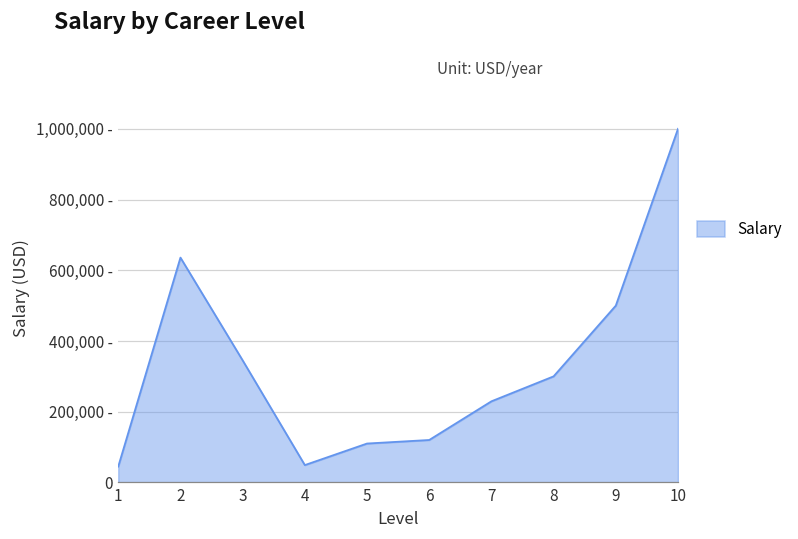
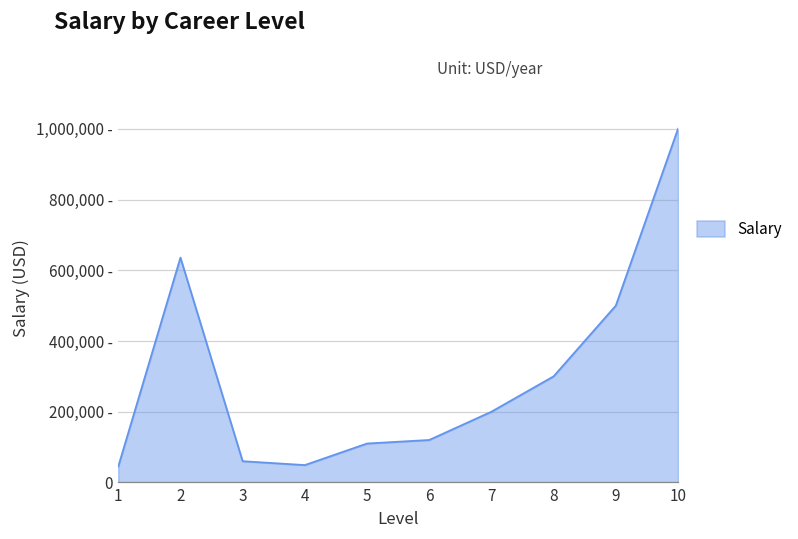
3: 350,000 - -> 60,000 -
7: 230,000 - -> 200,000 -
